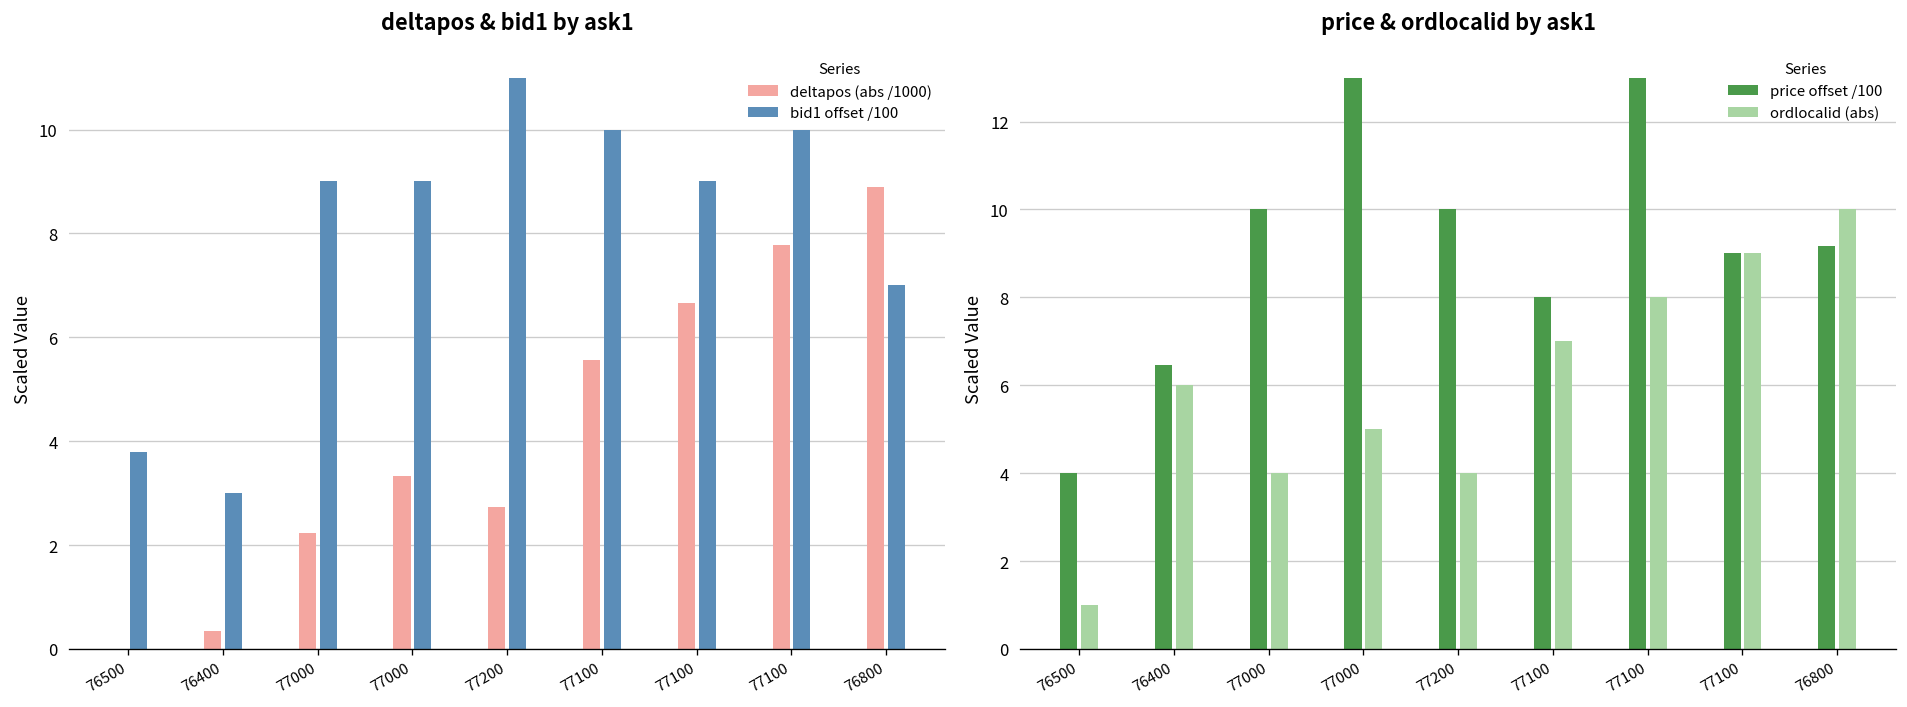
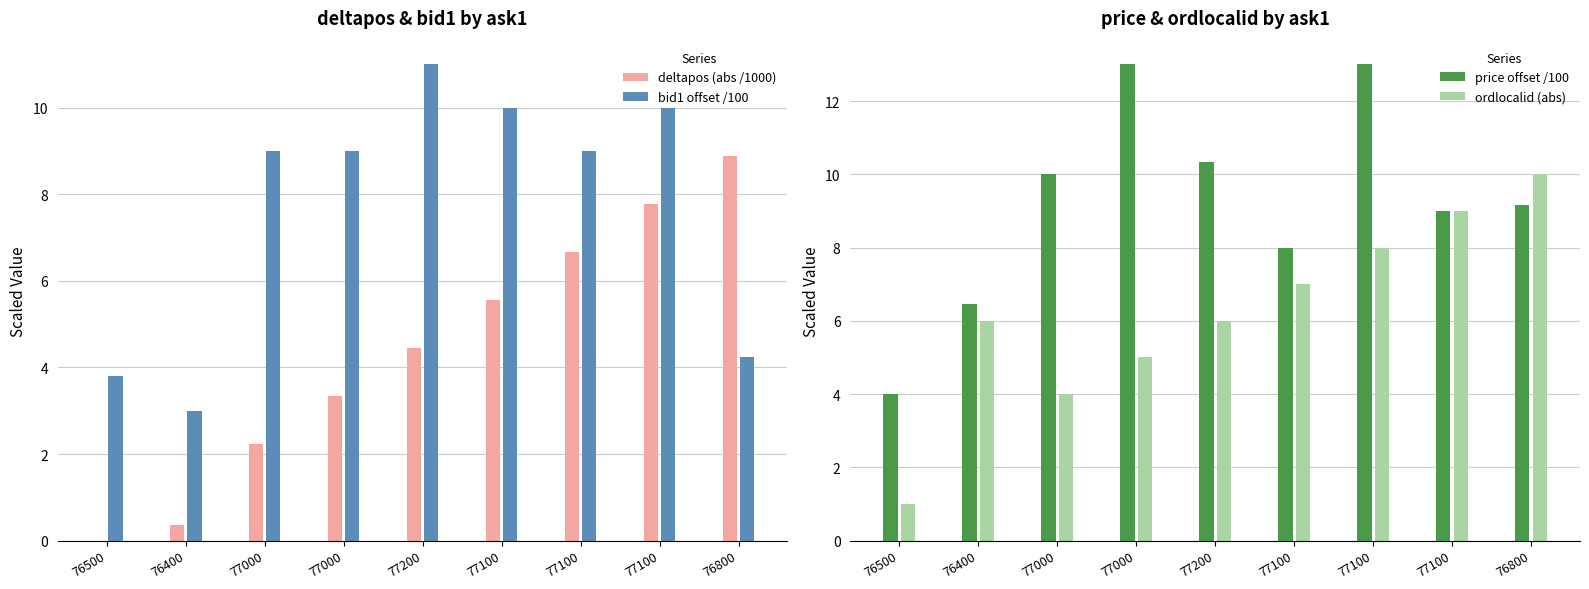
deltapos & bid1 by ask1, deltapos (abs /1000), 77200: 2.7 -> 4.4
deltapos & bid1 by ask1, bid1 offset /100, 76800: 7.0 -> 4.2
price & ordlocalid by ask1, price offset /100, 77200: 10.0 -> 10.3
price & ordlocalid by ask1, ordlocalid (abs), 77200: 4.0 -> 6.0
